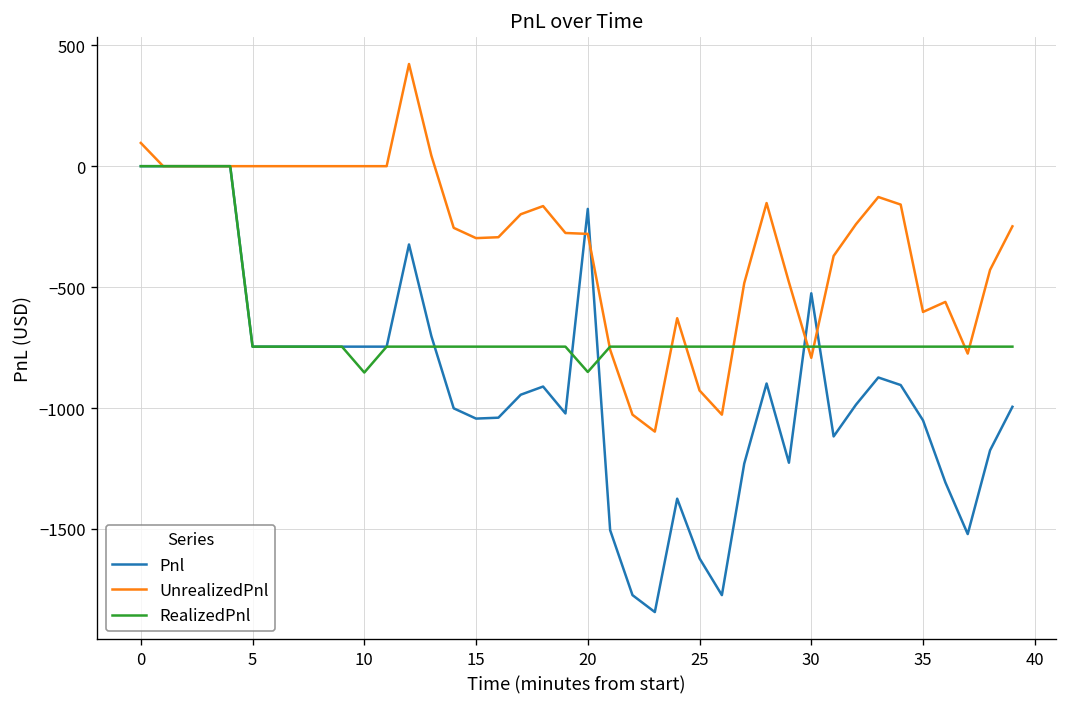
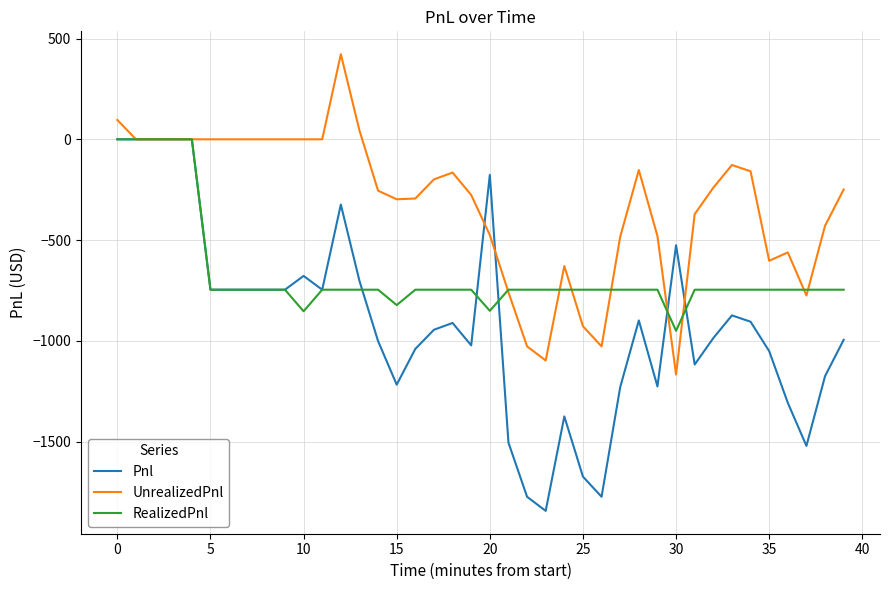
Pnl, 10: -750 -> -680
Pnl, 15: -1040 -> -1220
RealizedPnl, 15: -750 -> -820
UnrealizedPnl, 20: -280 -> -480
Pnl, 25: -1620 -> -1670
UnrealizedPnl, 30: -790 -> -1170
RealizedPnl, 30: -750 -> -950
